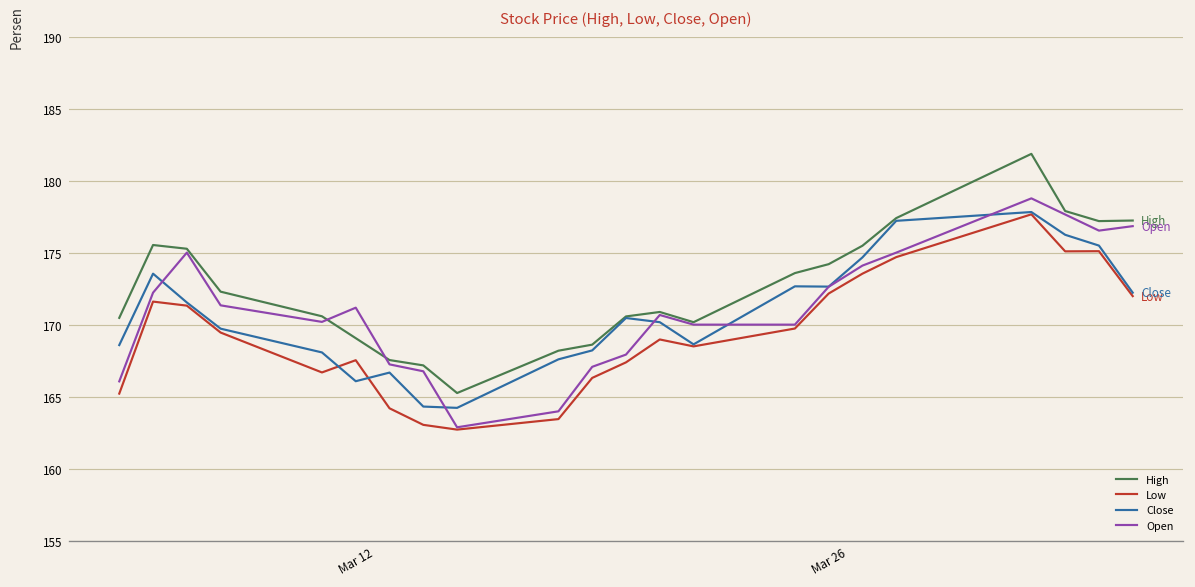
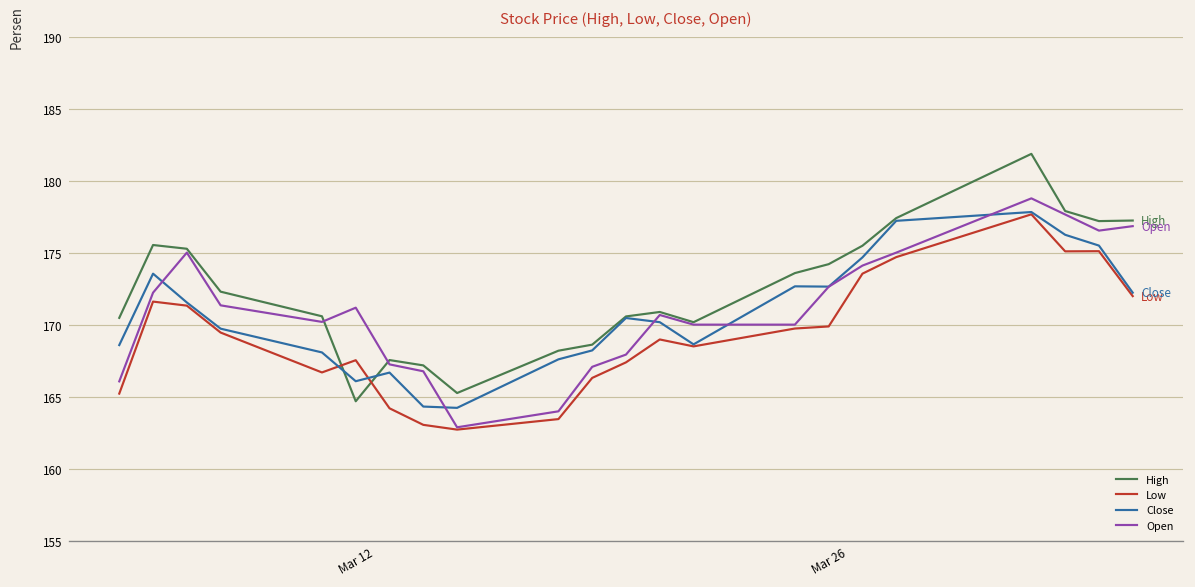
High, Mar 12: 169.1 -> 164.7
Low, Mar 26: 172.2 -> 169.9
